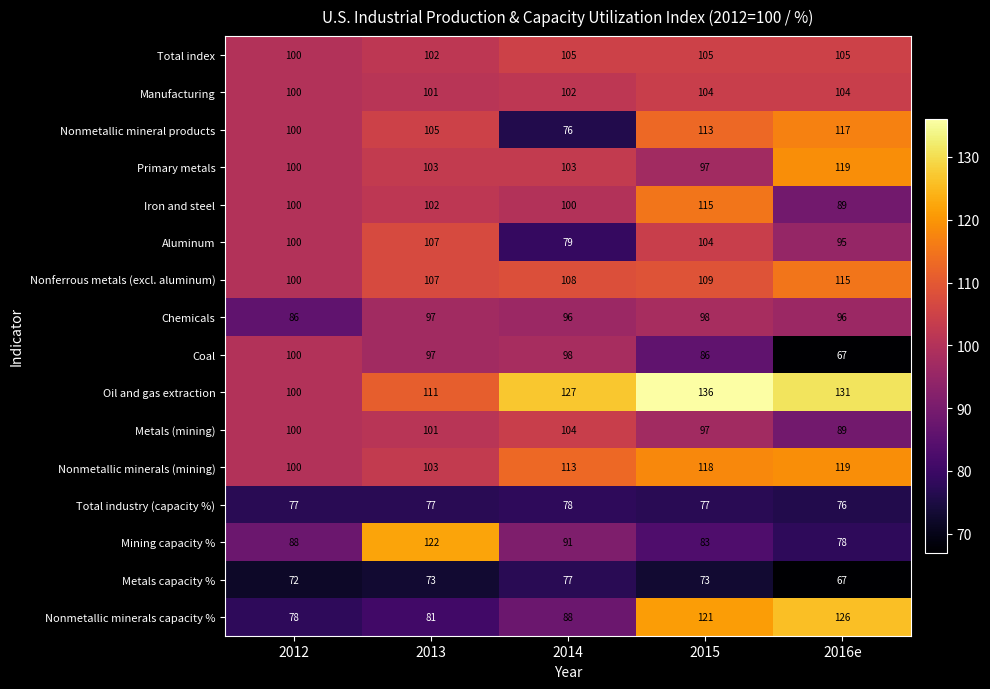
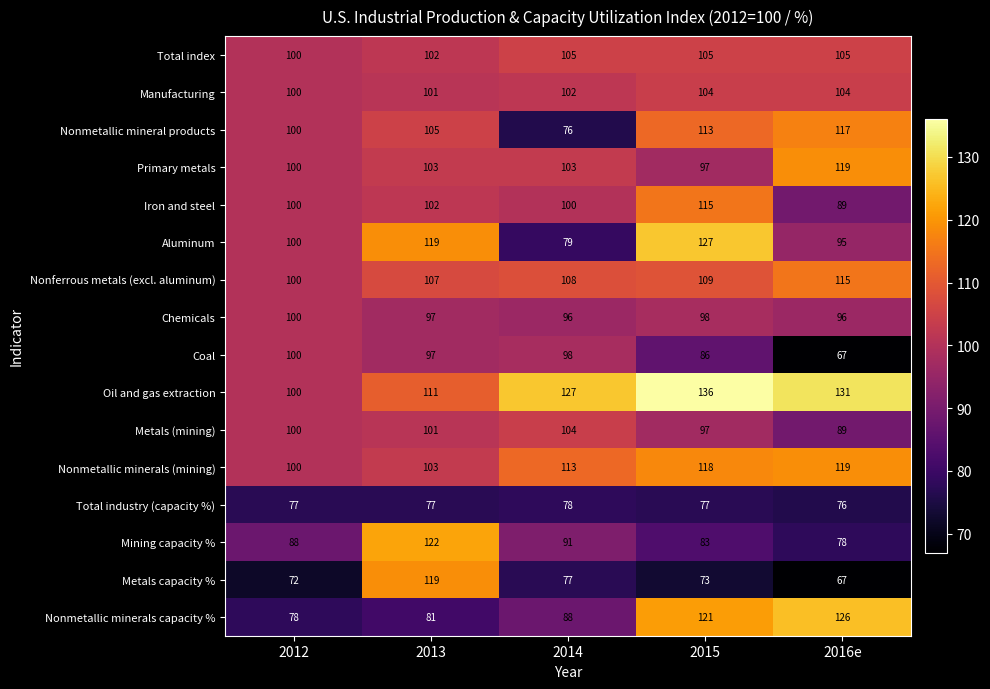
Aluminum, 2013: 107 -> 119
Aluminum, 2015: 104 -> 127
Chemicals, 2012: 86 -> 100
Metals capacity %, 2013: 73 -> 119
